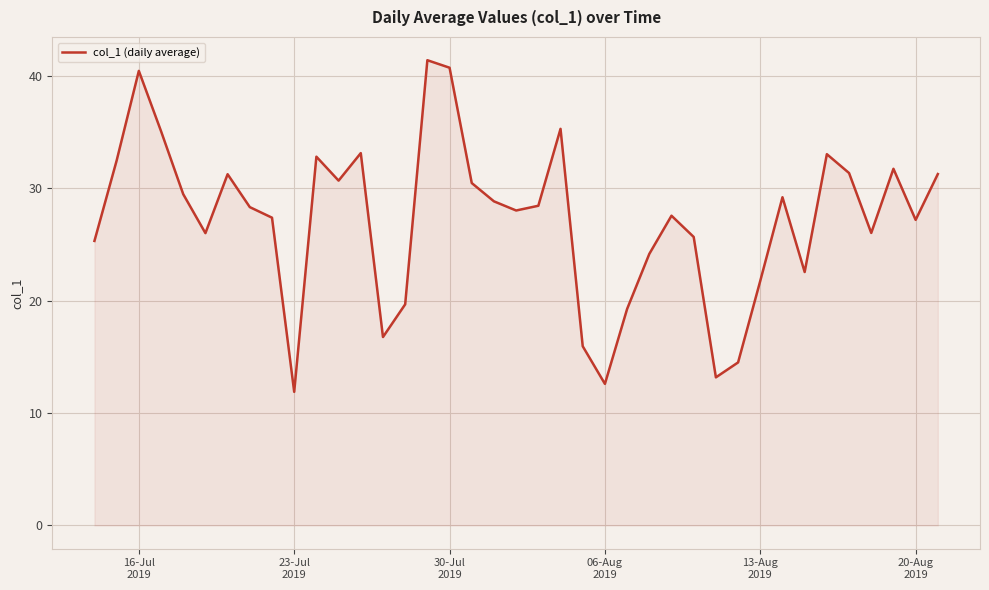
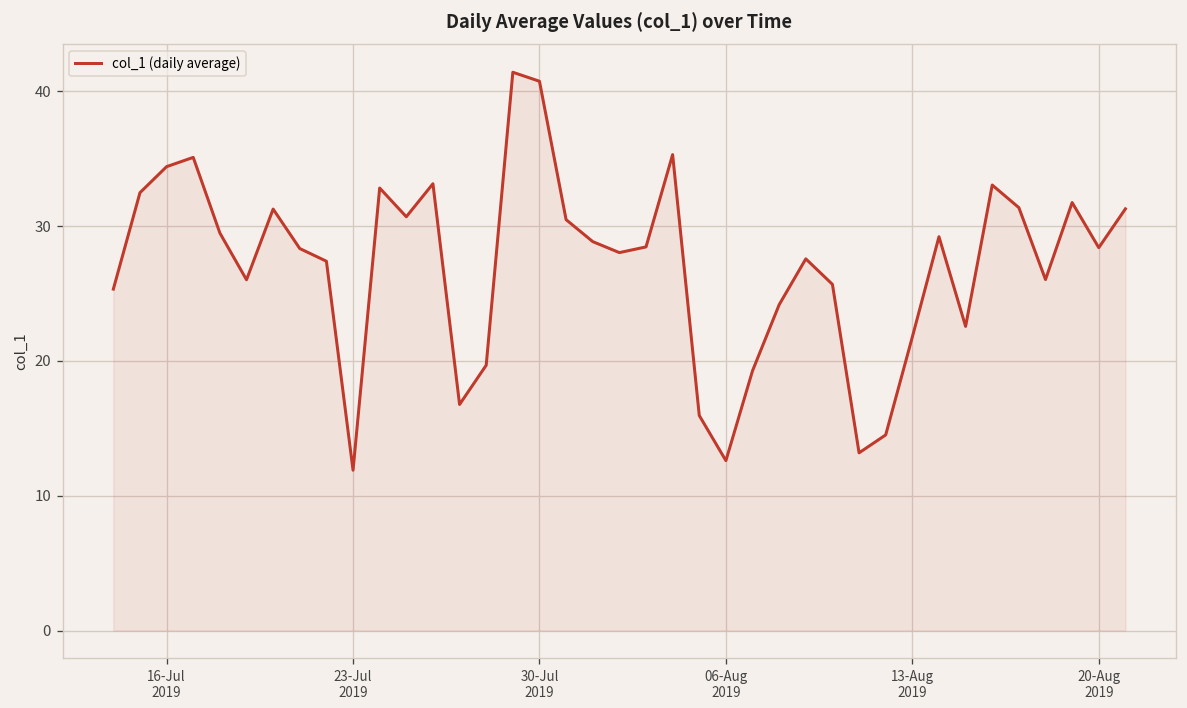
16-Jul 2019: 40.5 -> 34.4
20-Aug 2019: 27.2 -> 28.4
